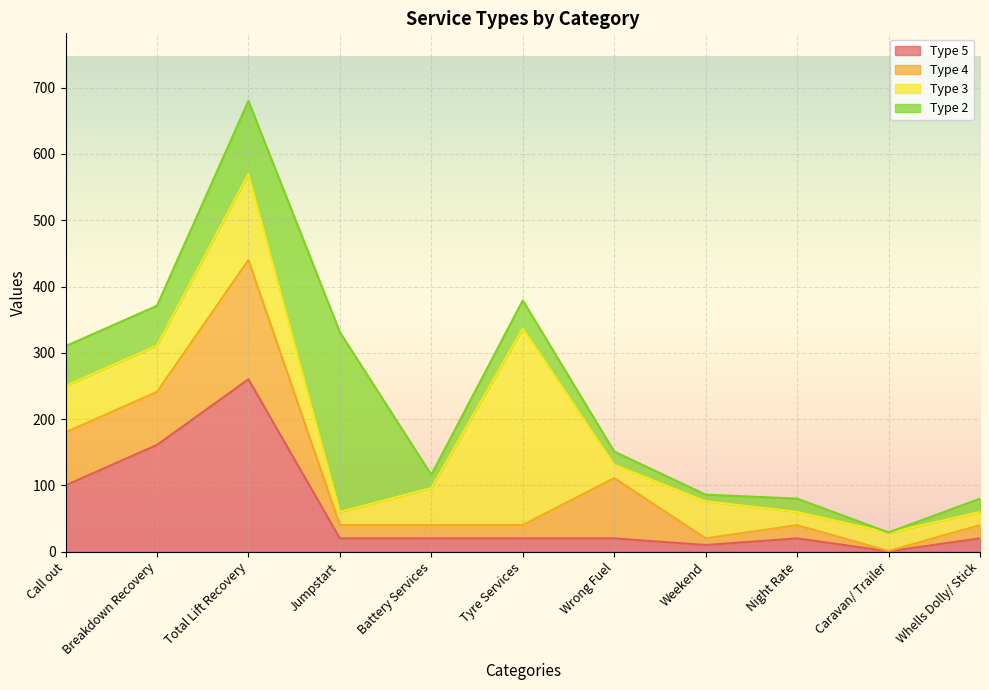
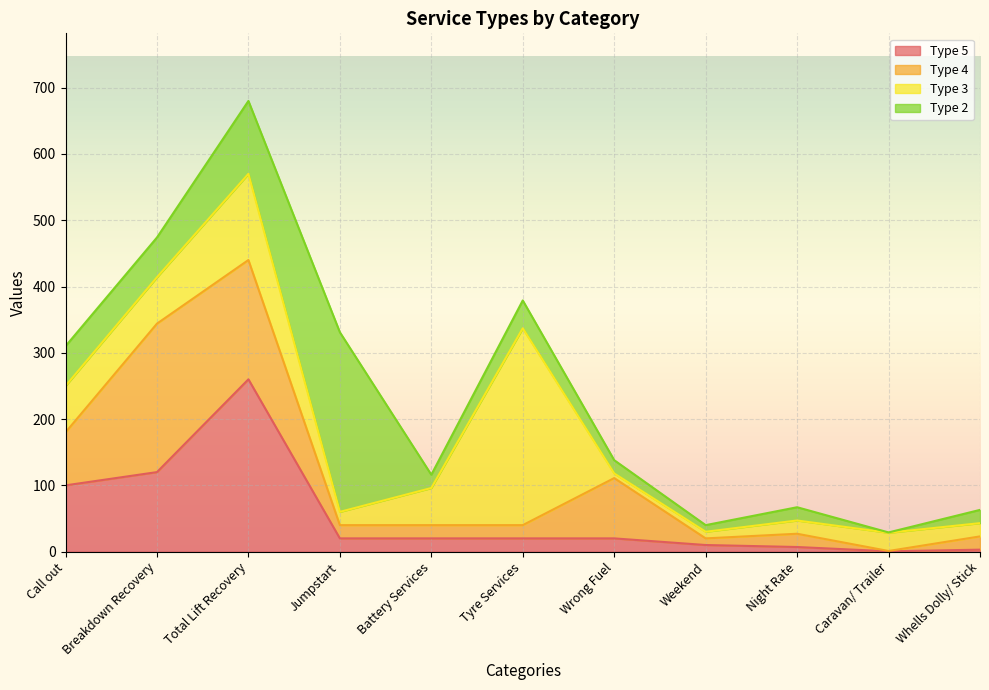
Type 5, Breakdown Recovery: 160 -> 120
Type 4, Breakdown Recovery: 80 -> 220
Type 3, Wrong Fuel: 20 -> 10
Type 3, Weekend: 60 -> 10
Type 5, Night Rate: 20 -> 10
Type 5, Whells Dolly/ Stick: 20 -> 0
